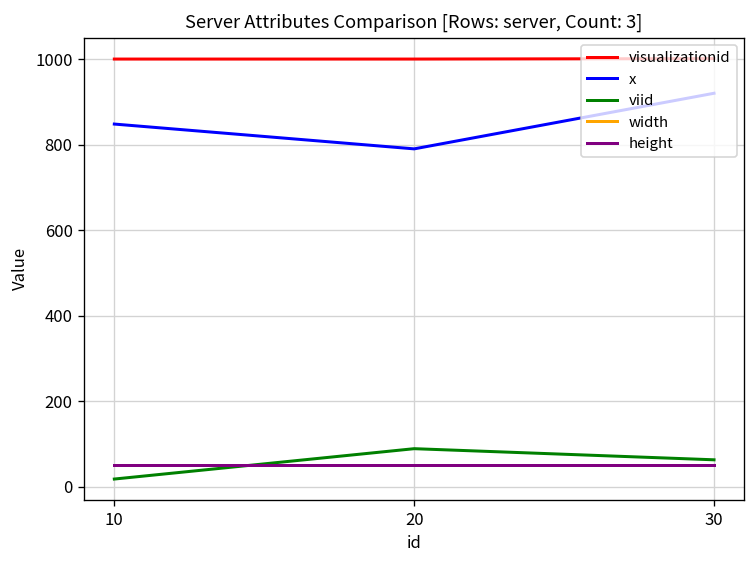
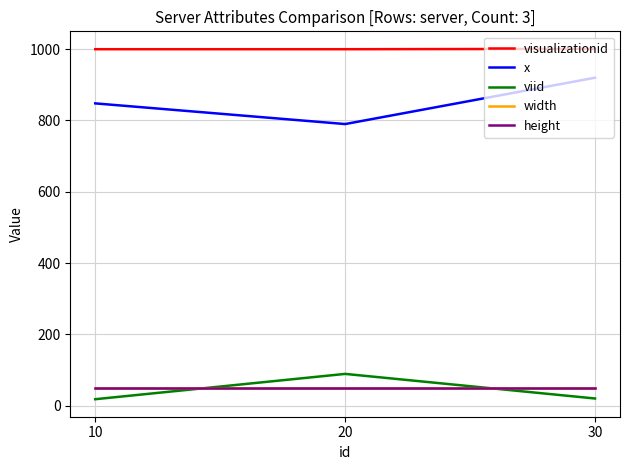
viid, 30: 60 -> 20
